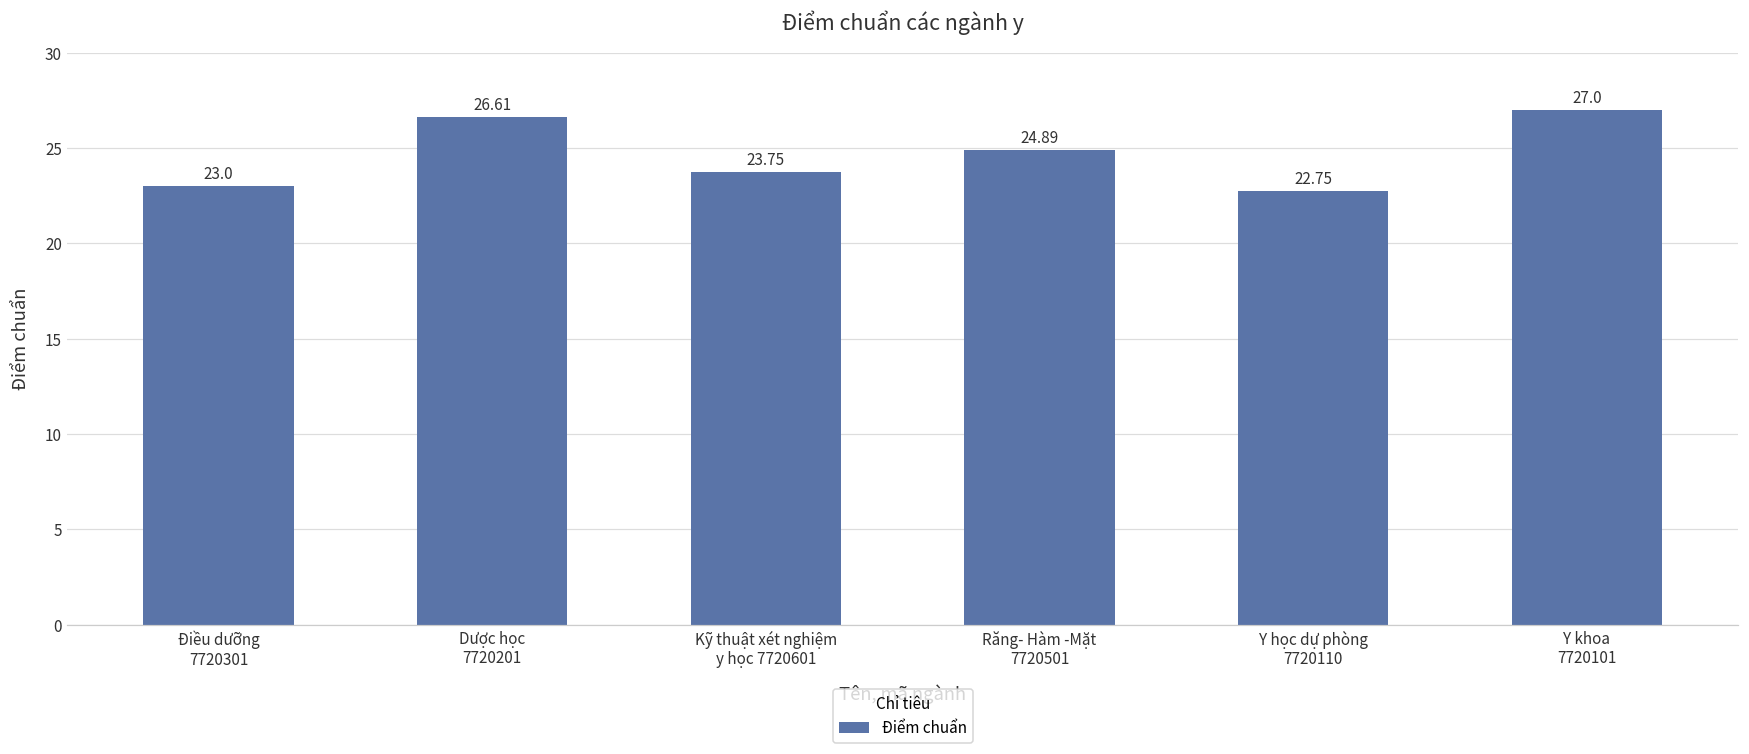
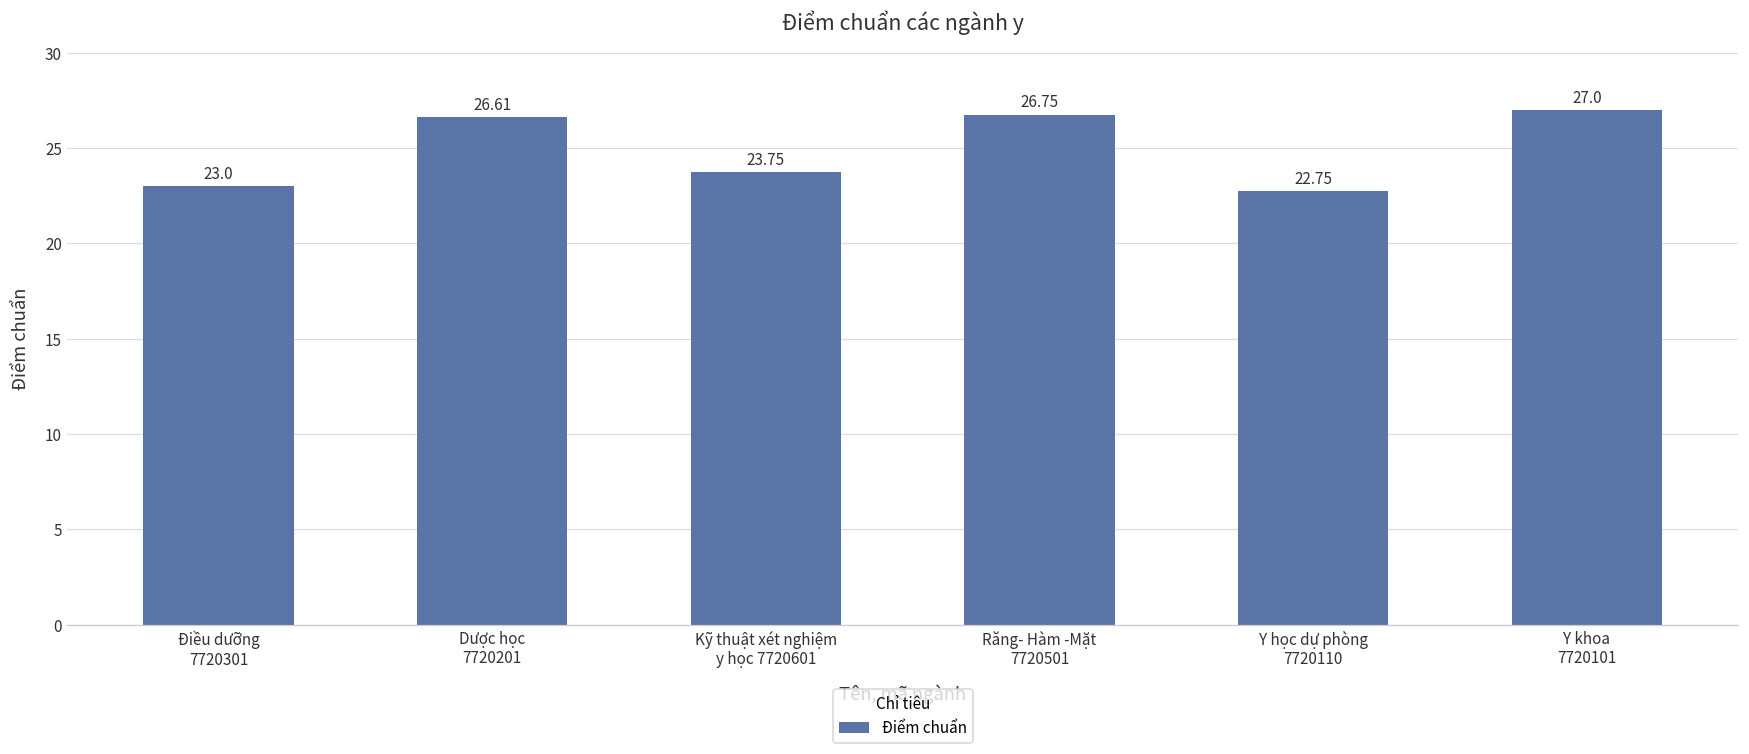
Răng- Hàm -Mặt 7720501: 24.89 -> 26.75
